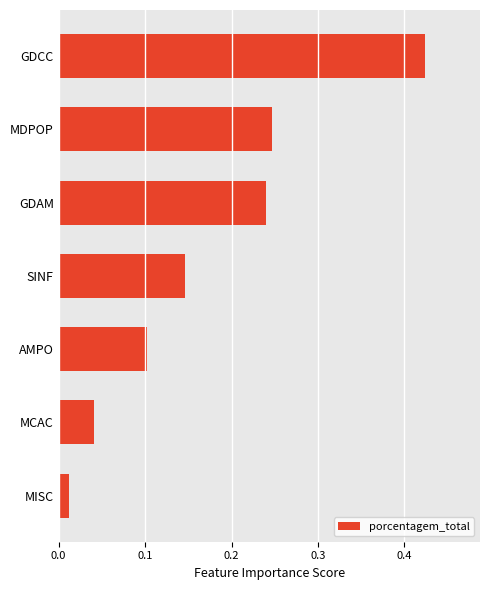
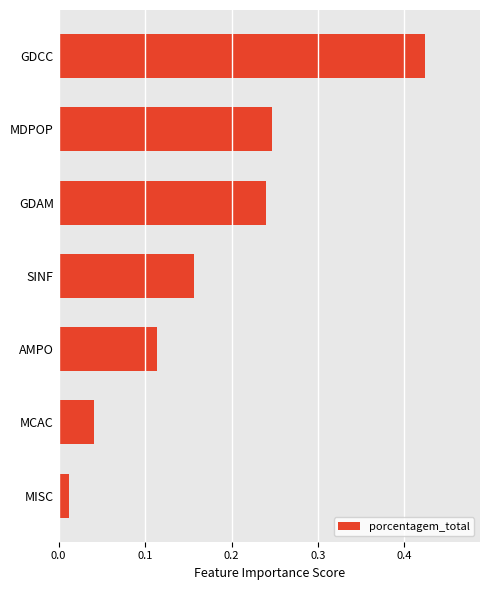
SINF: 0.15 -> 0.16
AMPO: 0.10 -> 0.11
